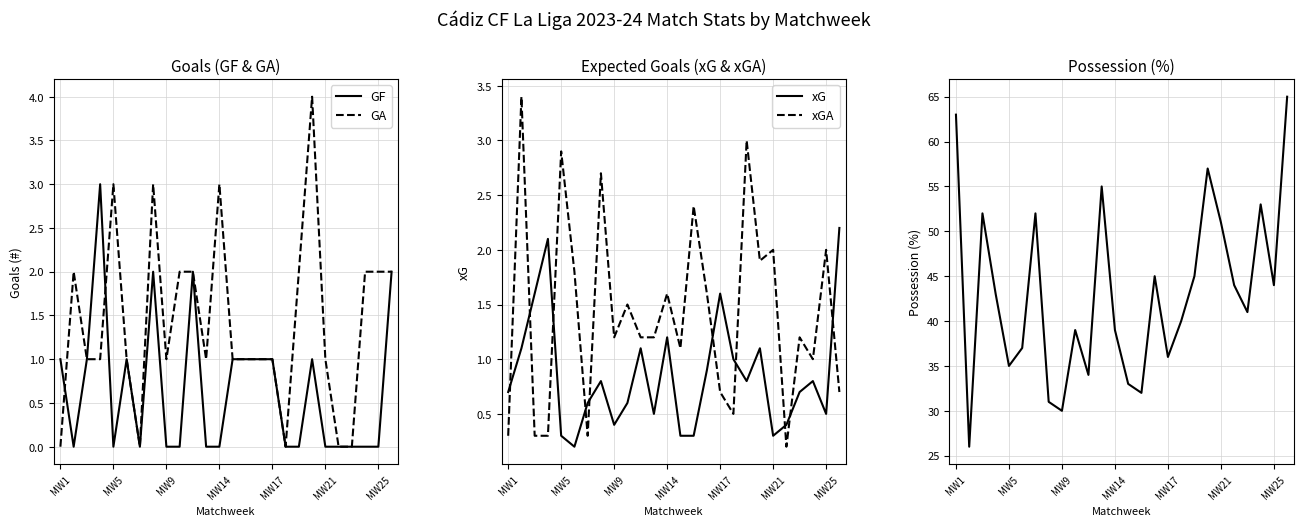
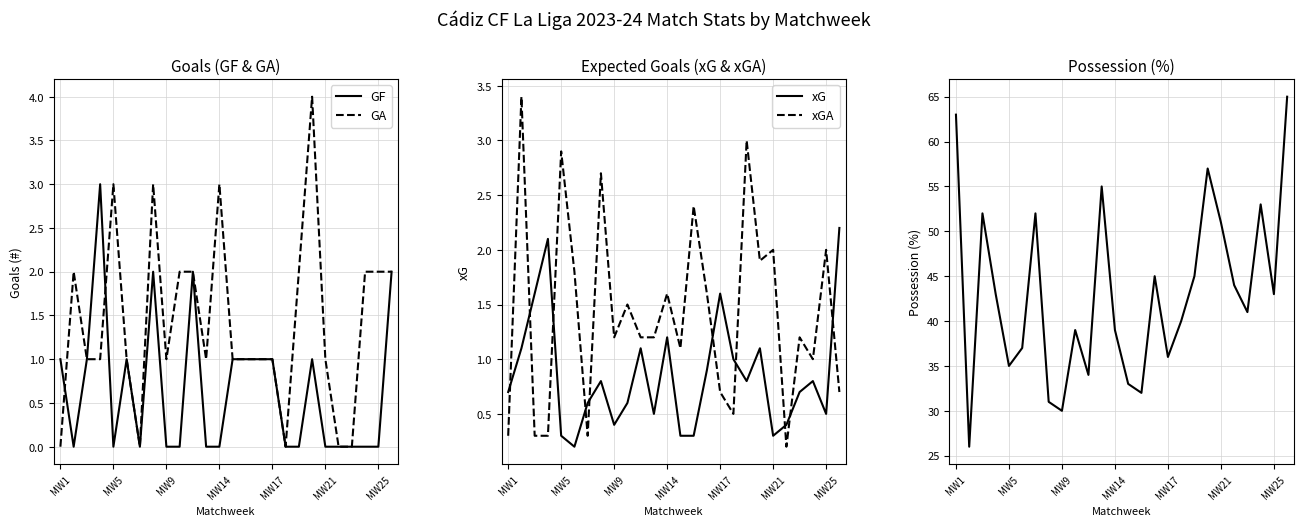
Possession (%), MW25: 44 -> 43
